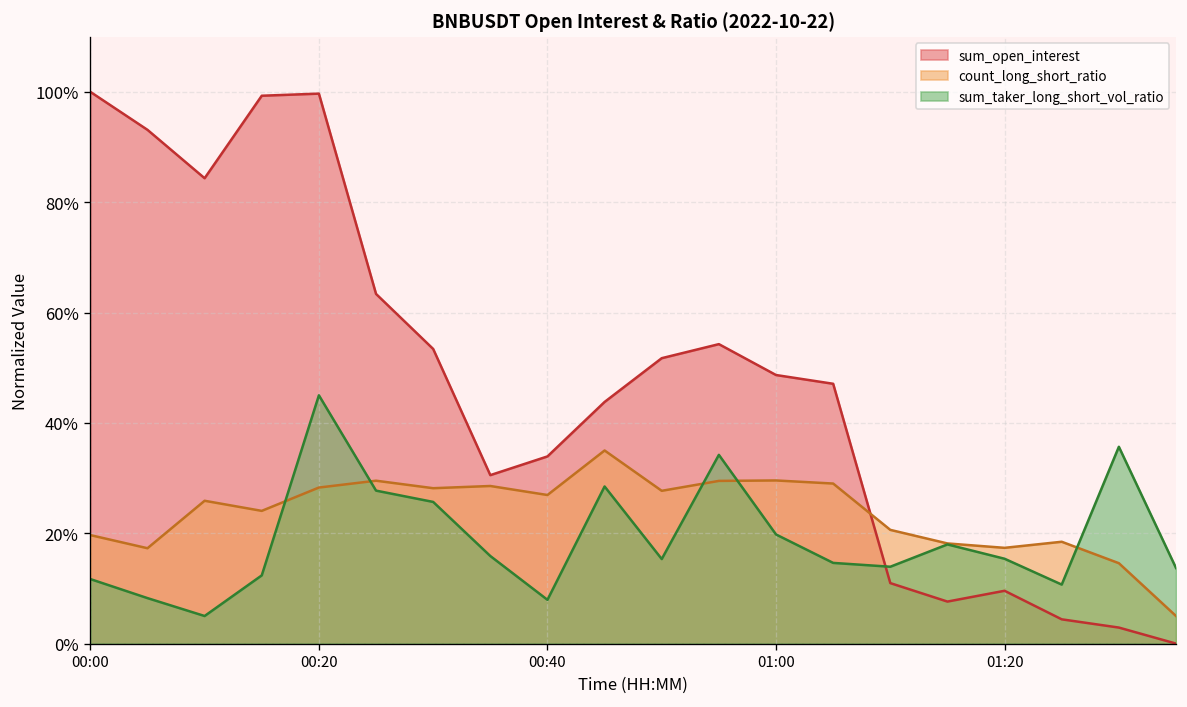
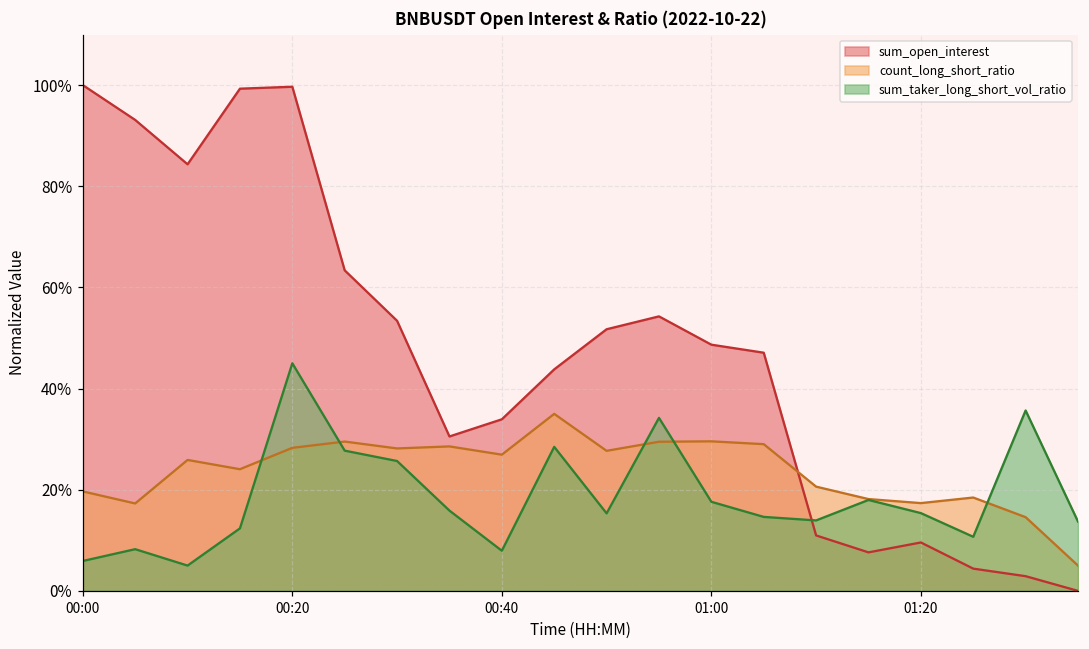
sum_taker_long_short_vol_ratio, 00:00: 12% -> 6%
sum_taker_long_short_vol_ratio, 01:00: 20% -> 18%
